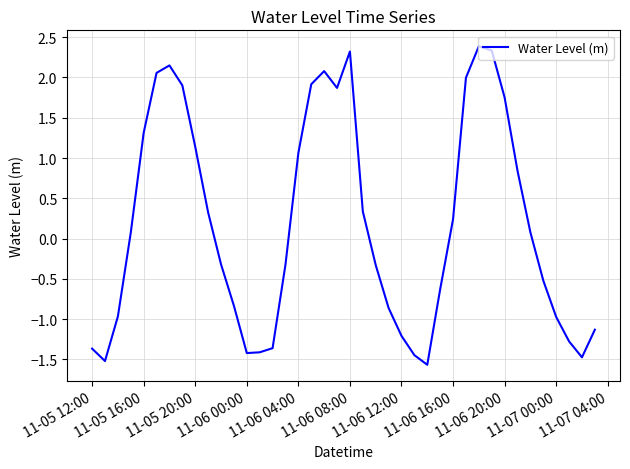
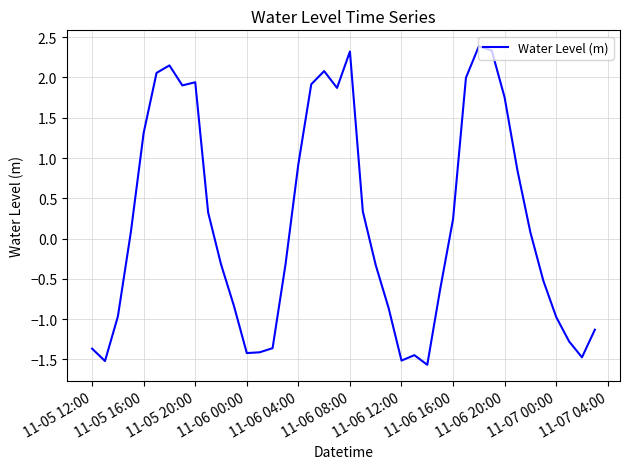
11-05 20:00: 1.1 -> 1.9
11-06 04:00: 1.1 -> 0.9
11-06 12:00: -1.2 -> -1.5
